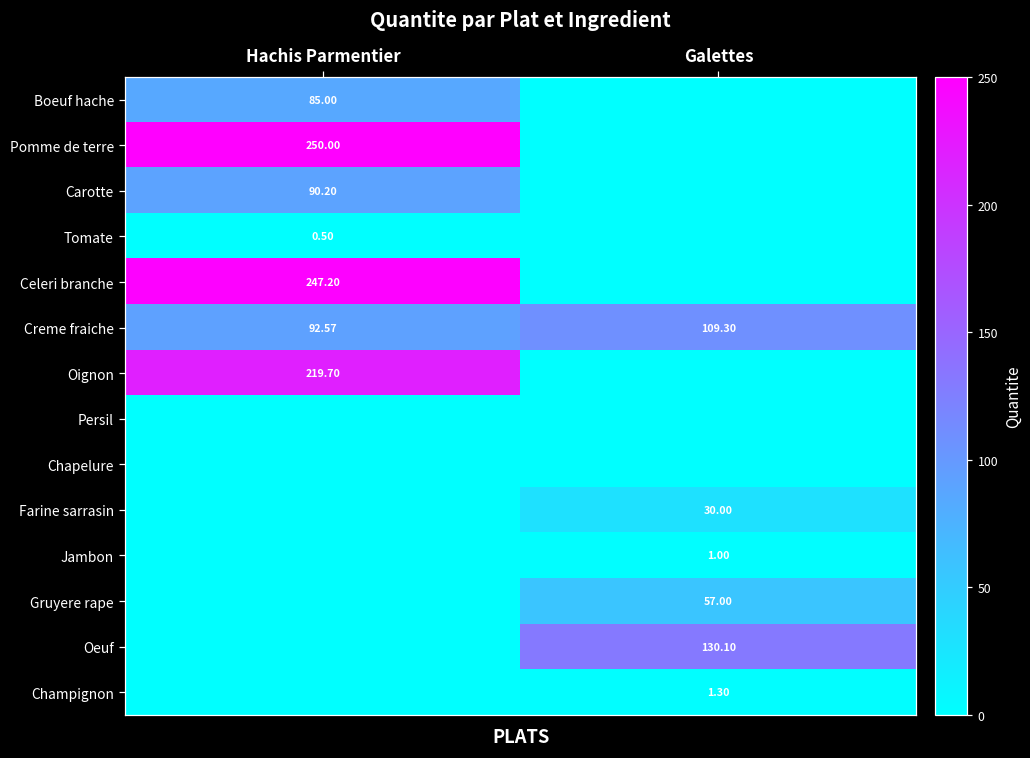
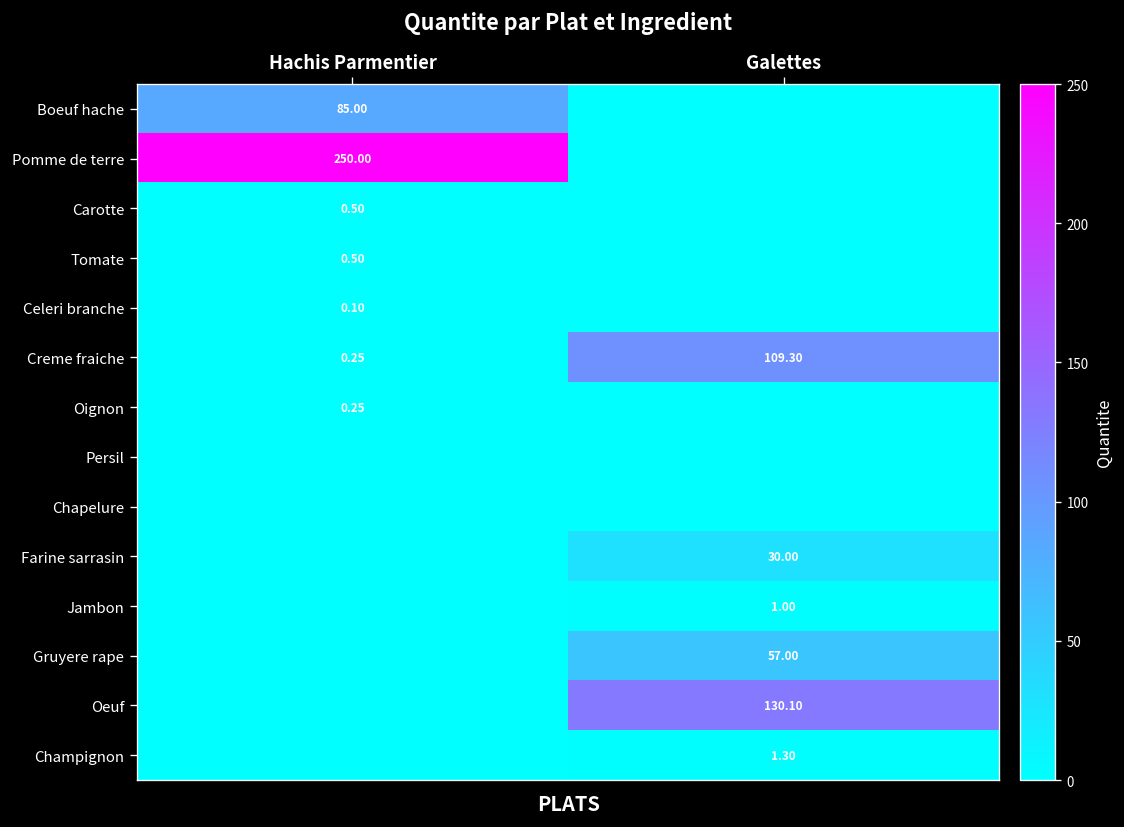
Carotte, Hachis Parmentier: 90.20 -> 0.50
Celeri branche, Hachis Parmentier: 247.20 -> 0.10
Creme fraiche, Hachis Parmentier: 92.57 -> 0.25
Oignon, Hachis Parmentier: 219.70 -> 0.25
